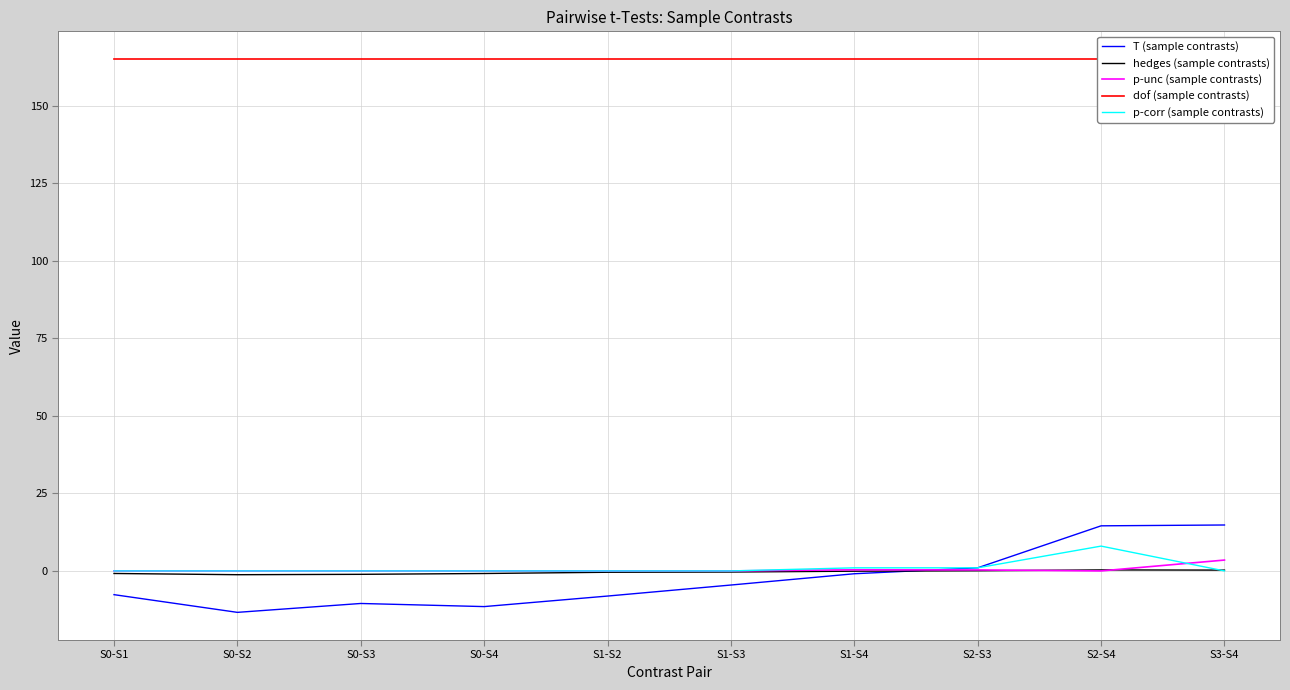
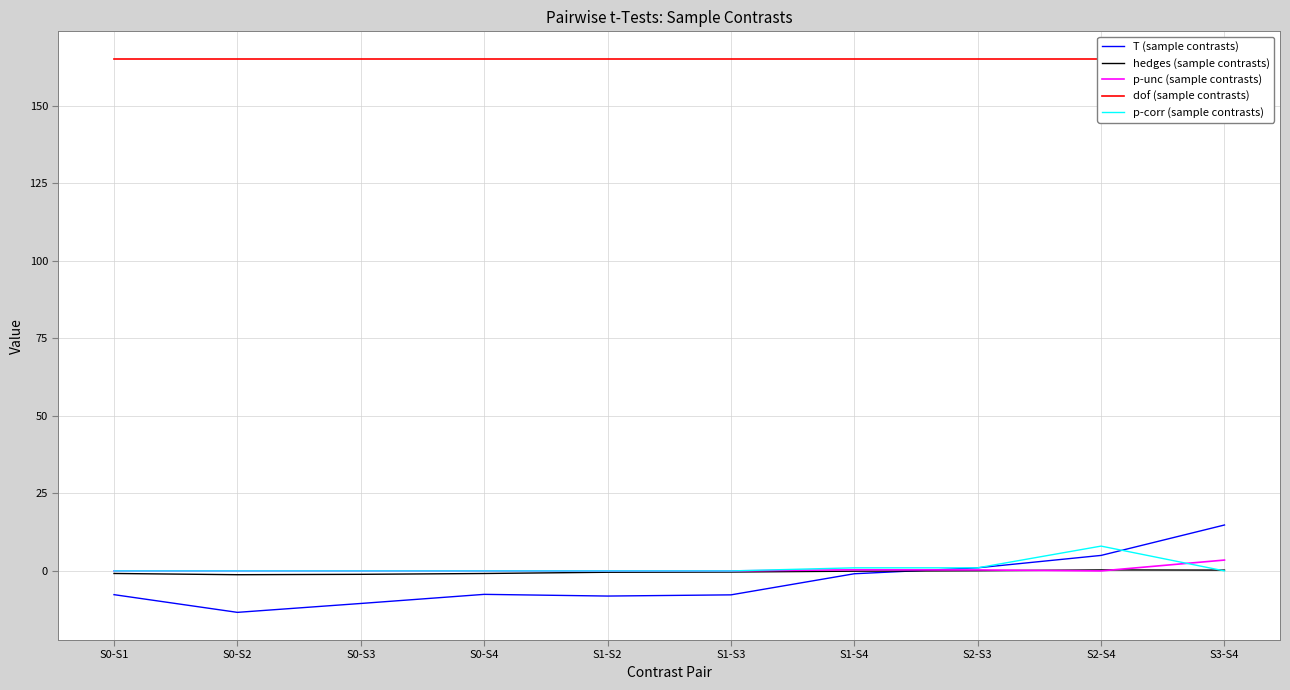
T (sample contrasts), S0-S4: -11 -> -8
T (sample contrasts), S1-S3: -5 -> -8
T (sample contrasts), S2-S4: 15 -> 5
